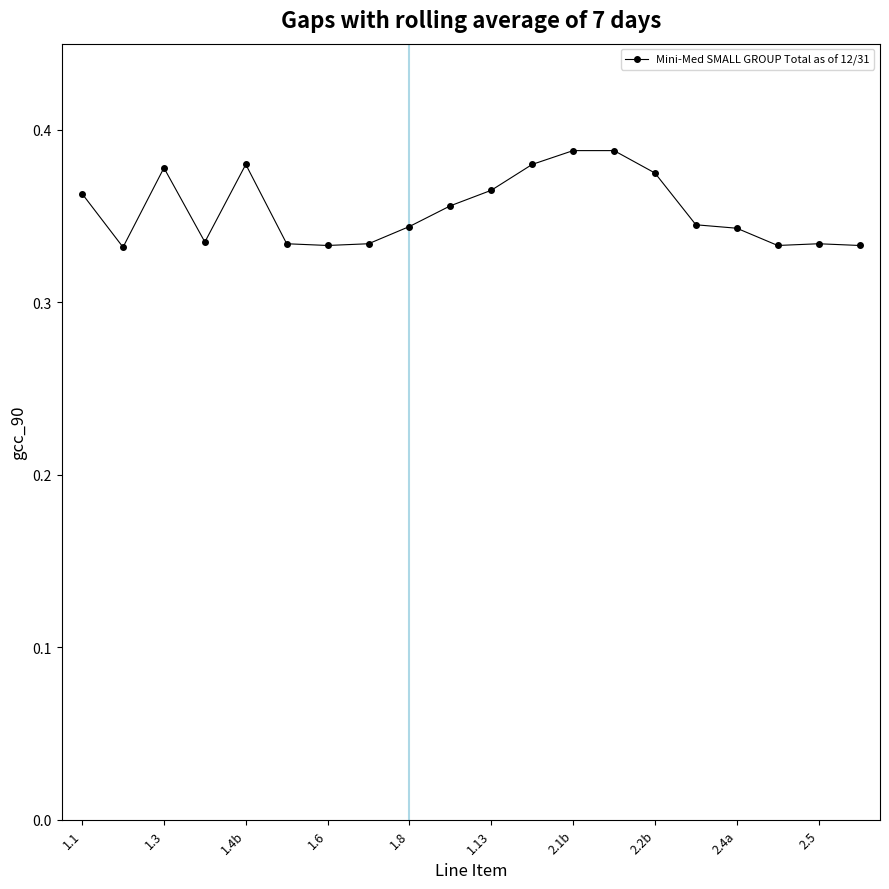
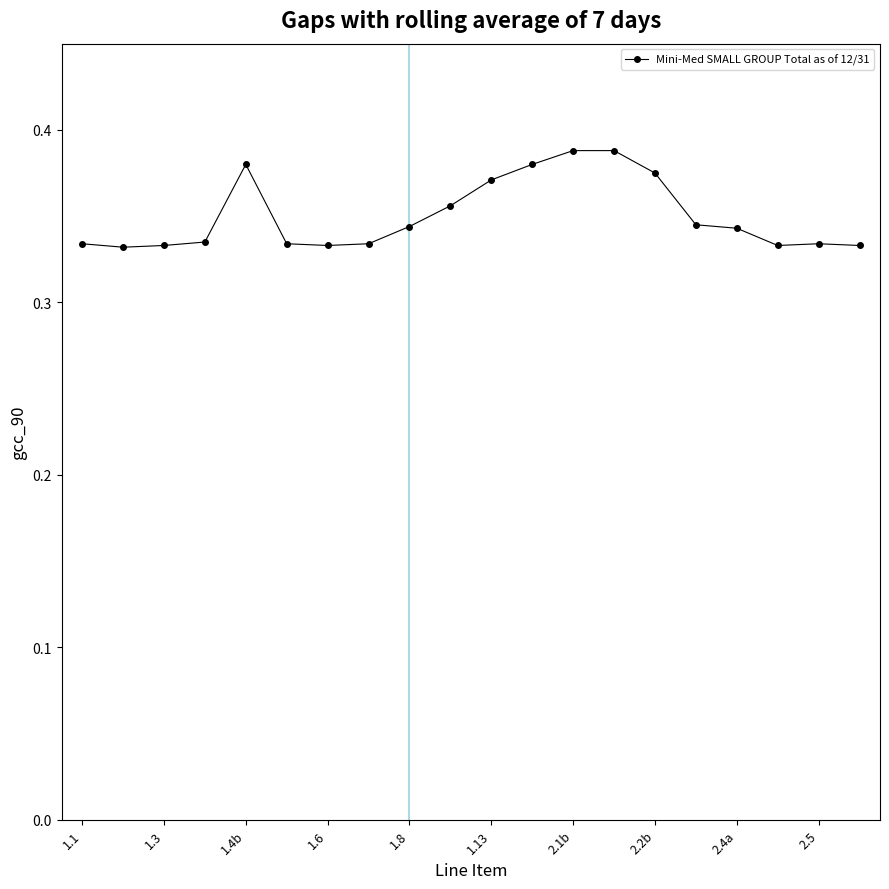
1.1: 0.363 -> 0.334
1.3: 0.378 -> 0.333
1.13: 0.365 -> 0.371
